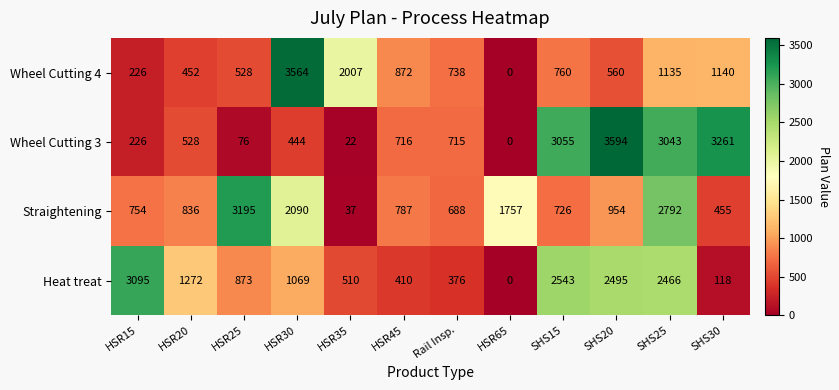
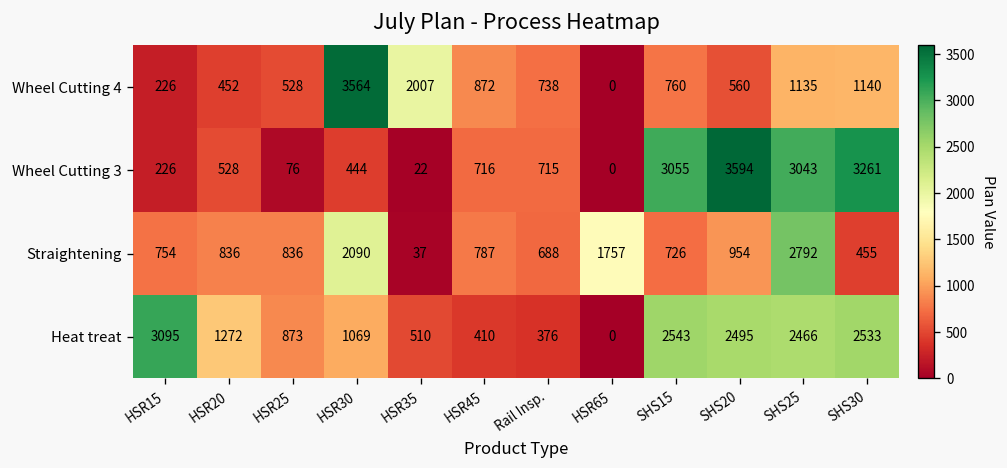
Straightening, HSR25: 3195 -> 836
Heat treat, SHS30: 118 -> 2533
